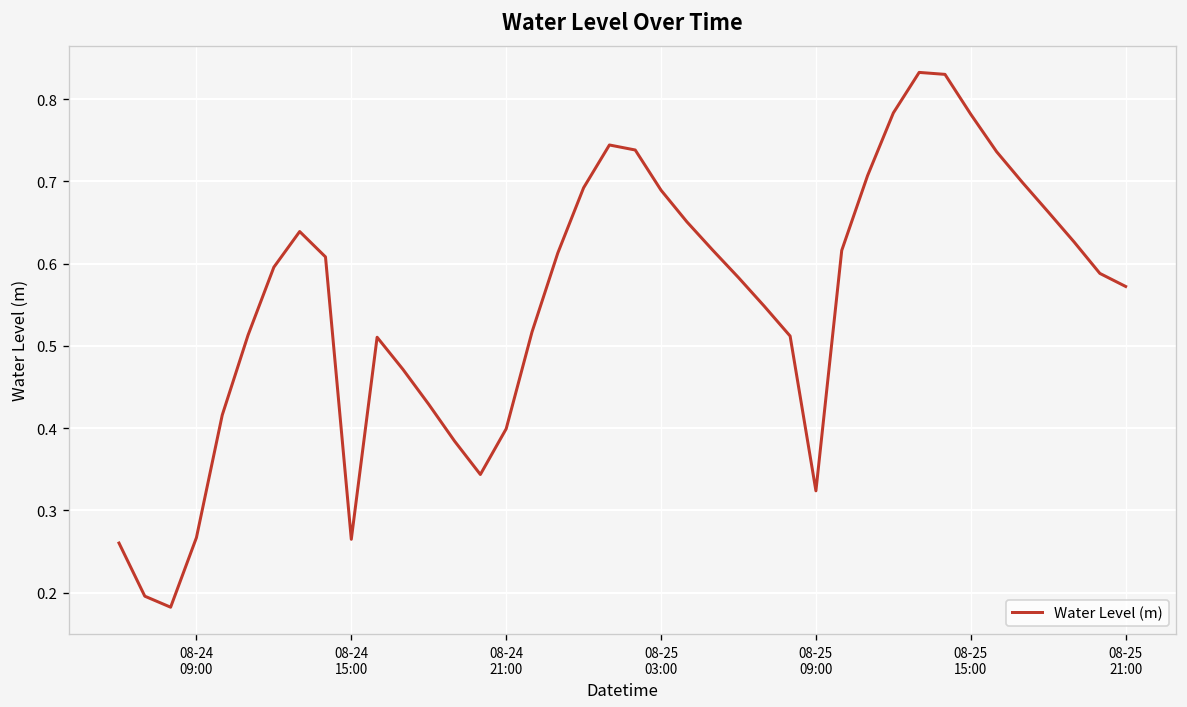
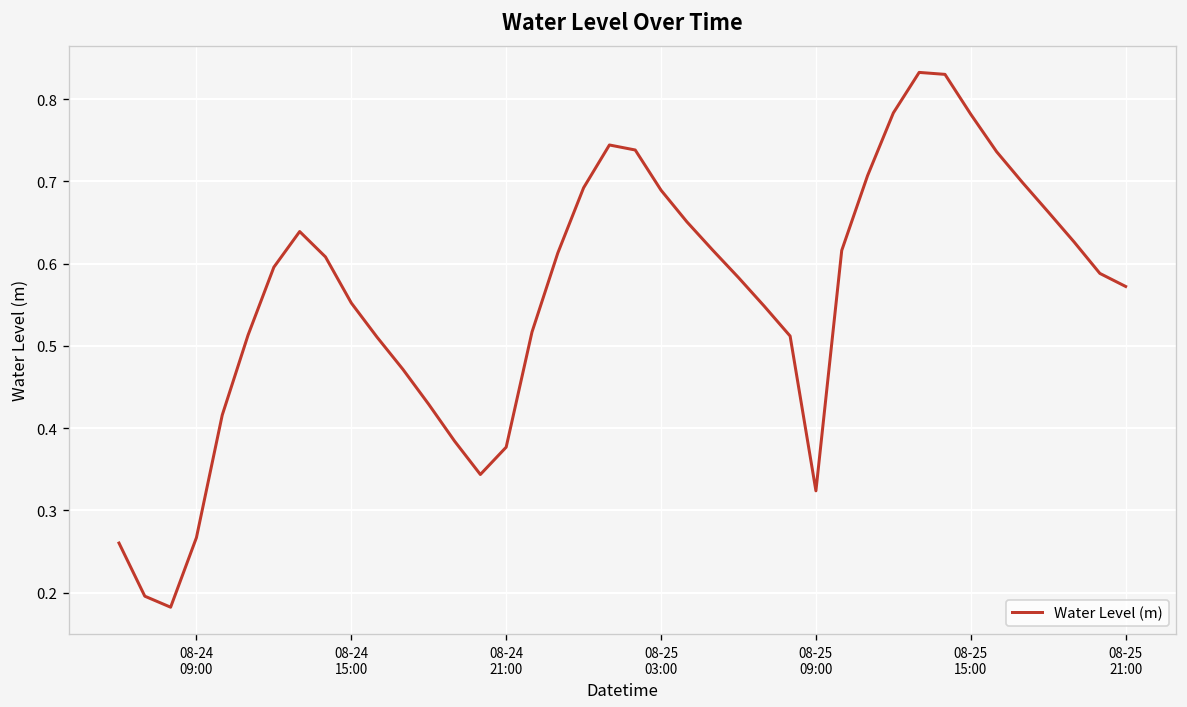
08-24 15:00: 0.26 -> 0.55
08-24 21:00: 0.40 -> 0.38
